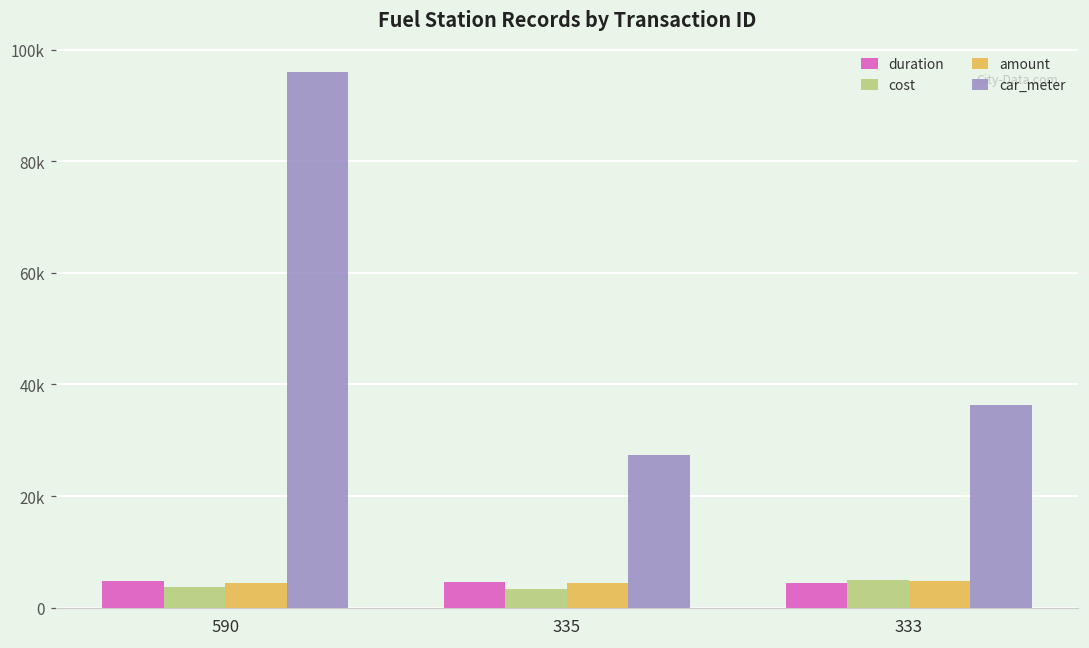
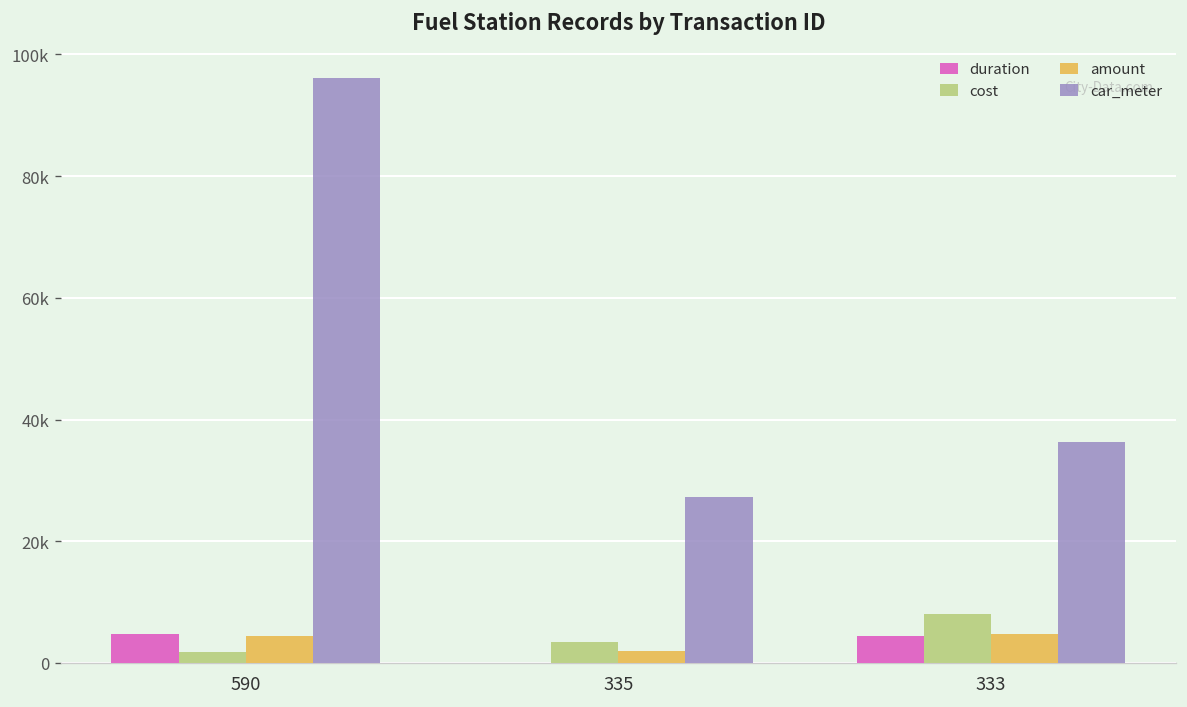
cost, 590: 4000 -> 2000
duration, 335: 5000 -> 0
amount, 335: 4000 -> 2000
cost, 333: 5000 -> 8000
